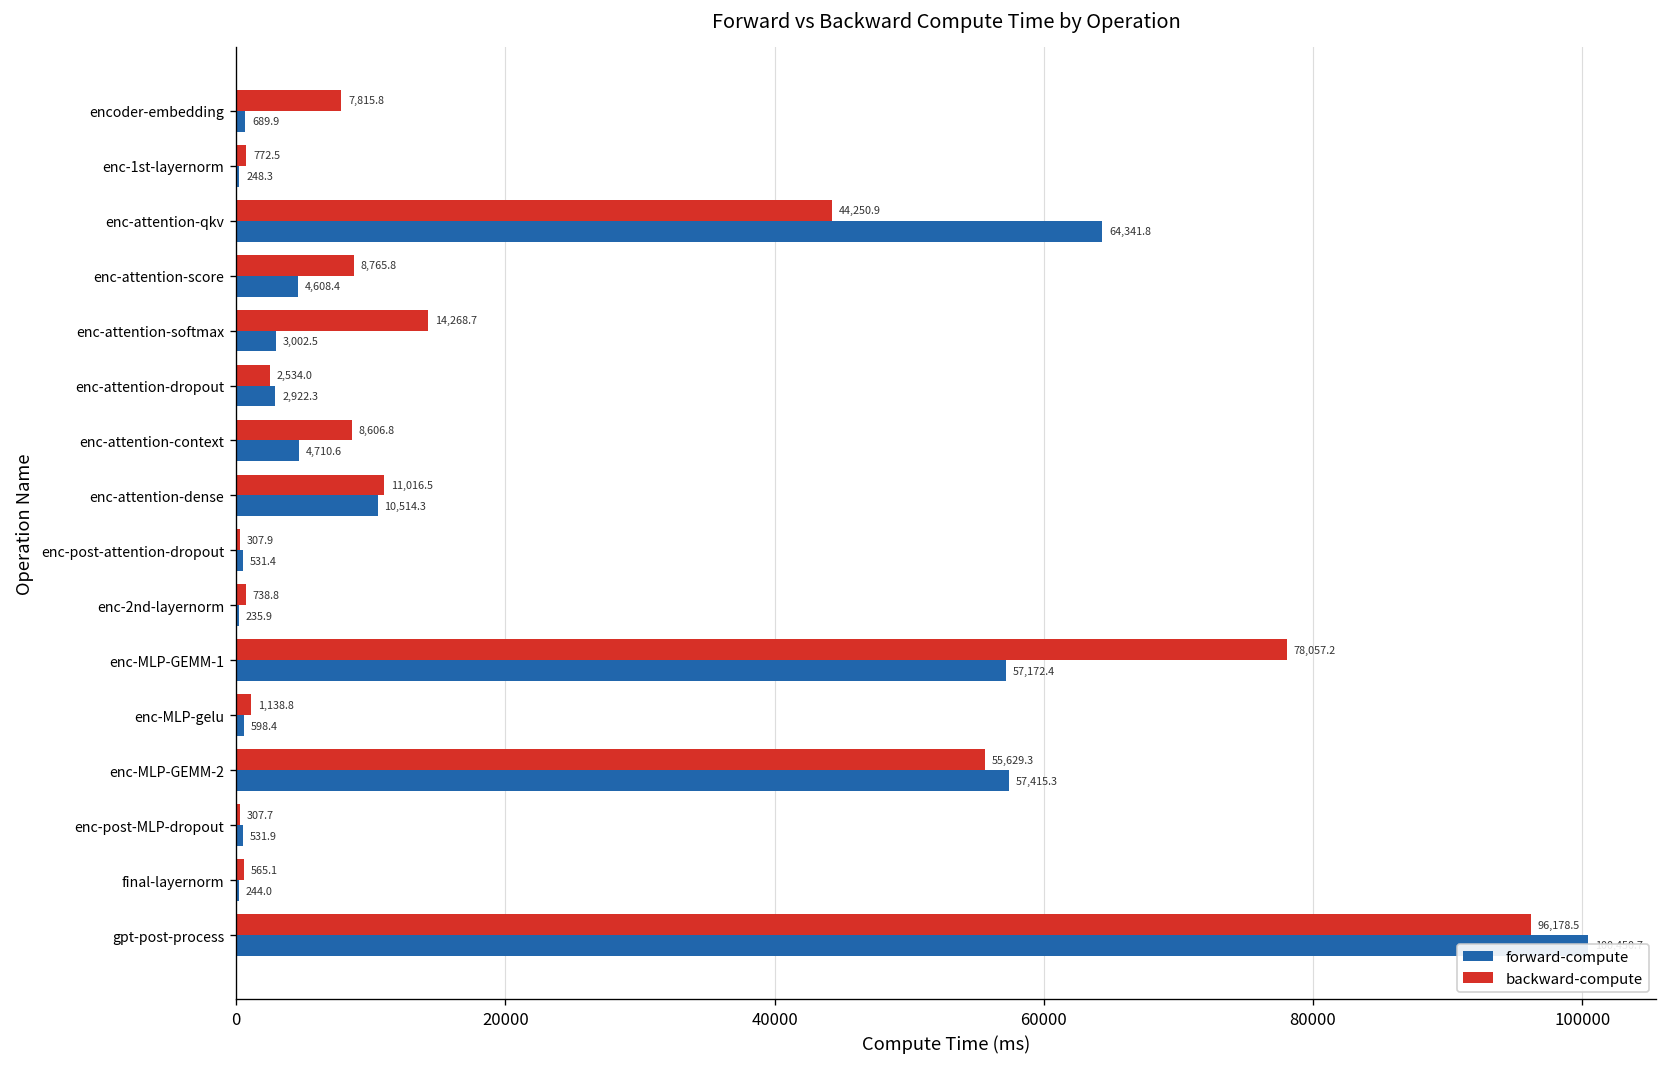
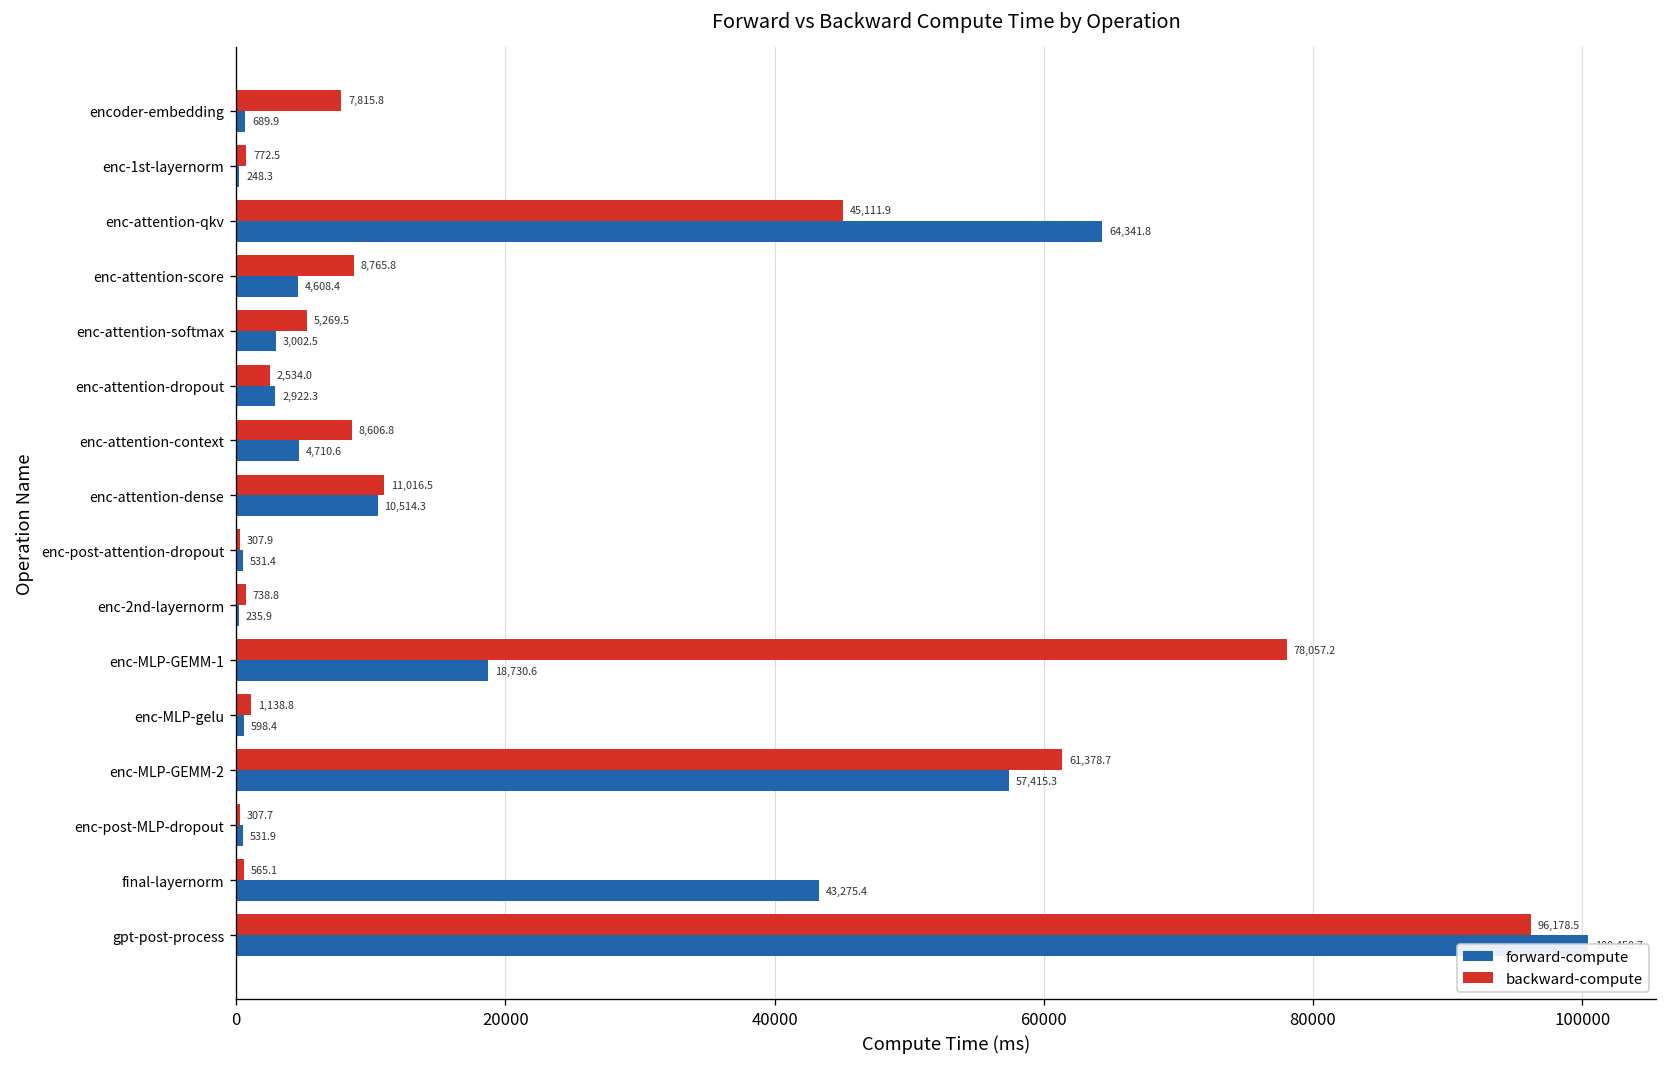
backward-compute, enc-attention-qkv: 44,250.9 -> 45,111.9
backward-compute, enc-attention-softmax: 14,268.7 -> 5,269.5
forward-compute, enc-MLP-GEMM-1: 57,172.4 -> 18,730.6
backward-compute, enc-MLP-GEMM-2: 55,629.3 -> 61,378.7
forward-compute, final-layernorm: 244.0 -> 43,275.4
